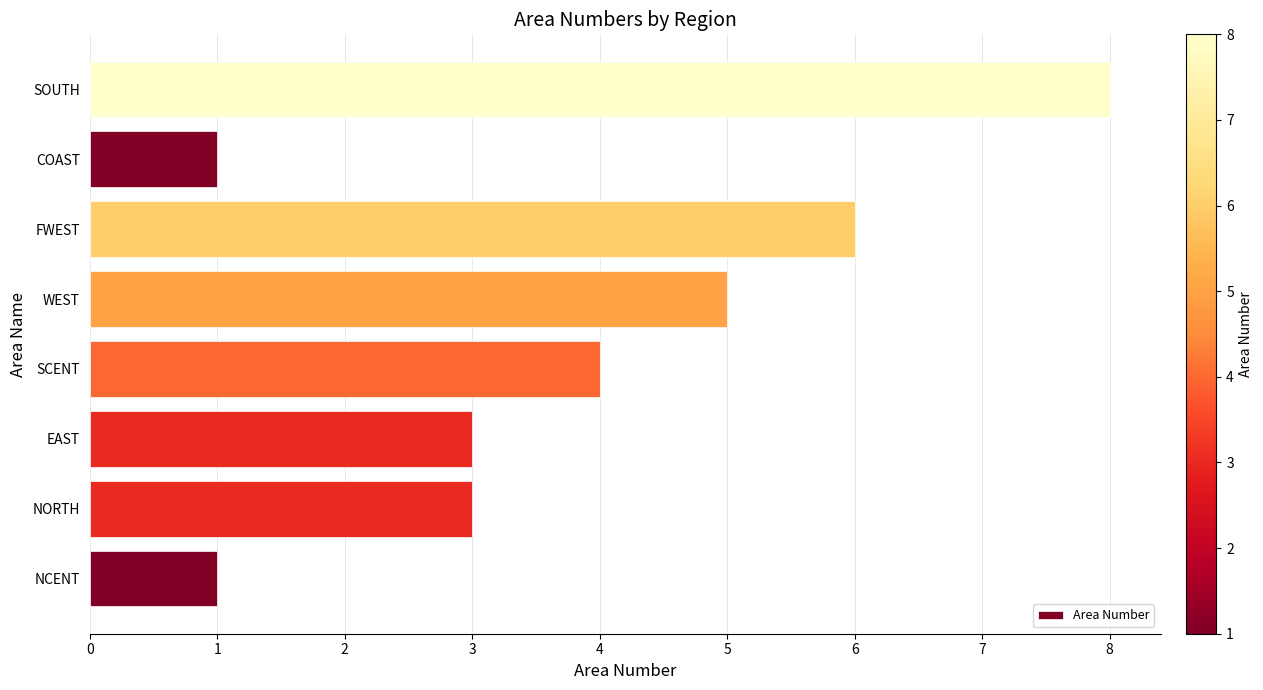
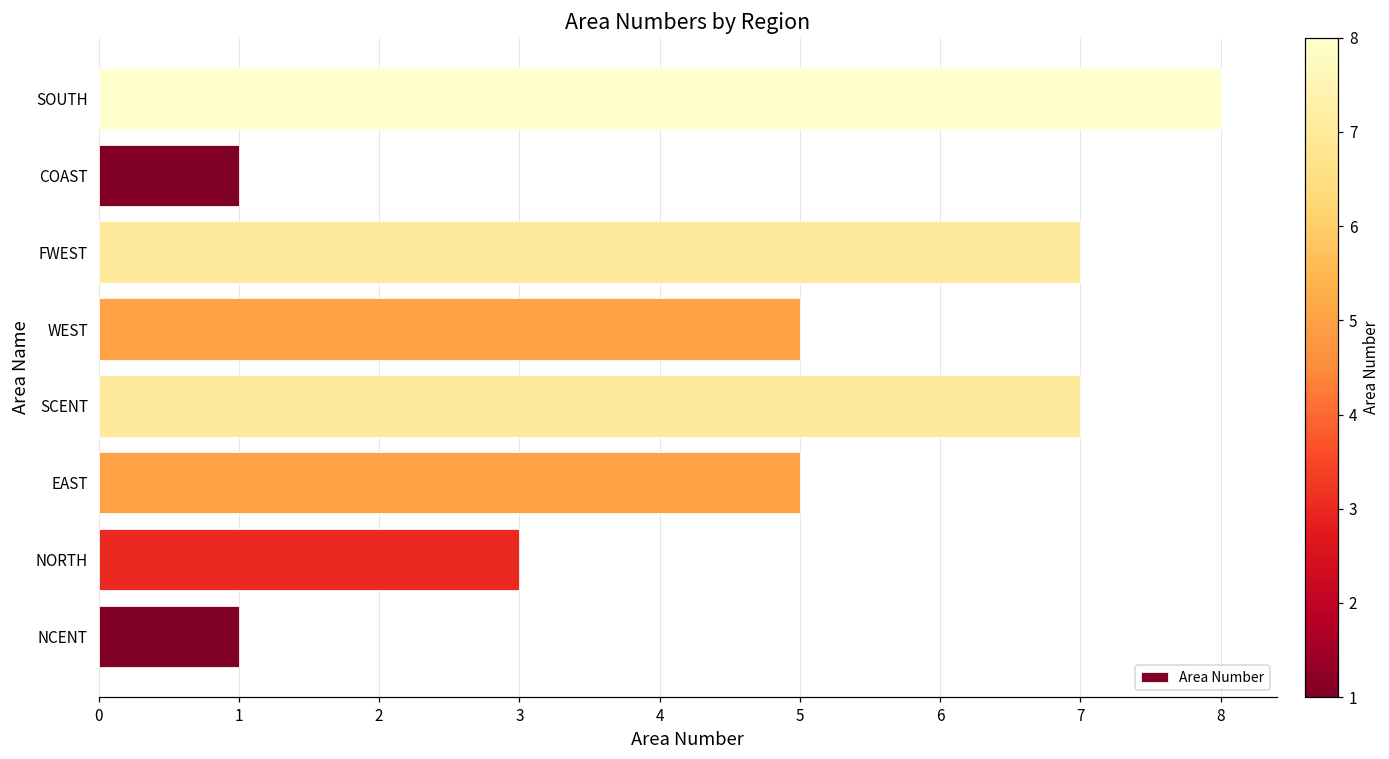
FWEST: 6 -> 7
SCENT: 4 -> 7
EAST: 3 -> 5
